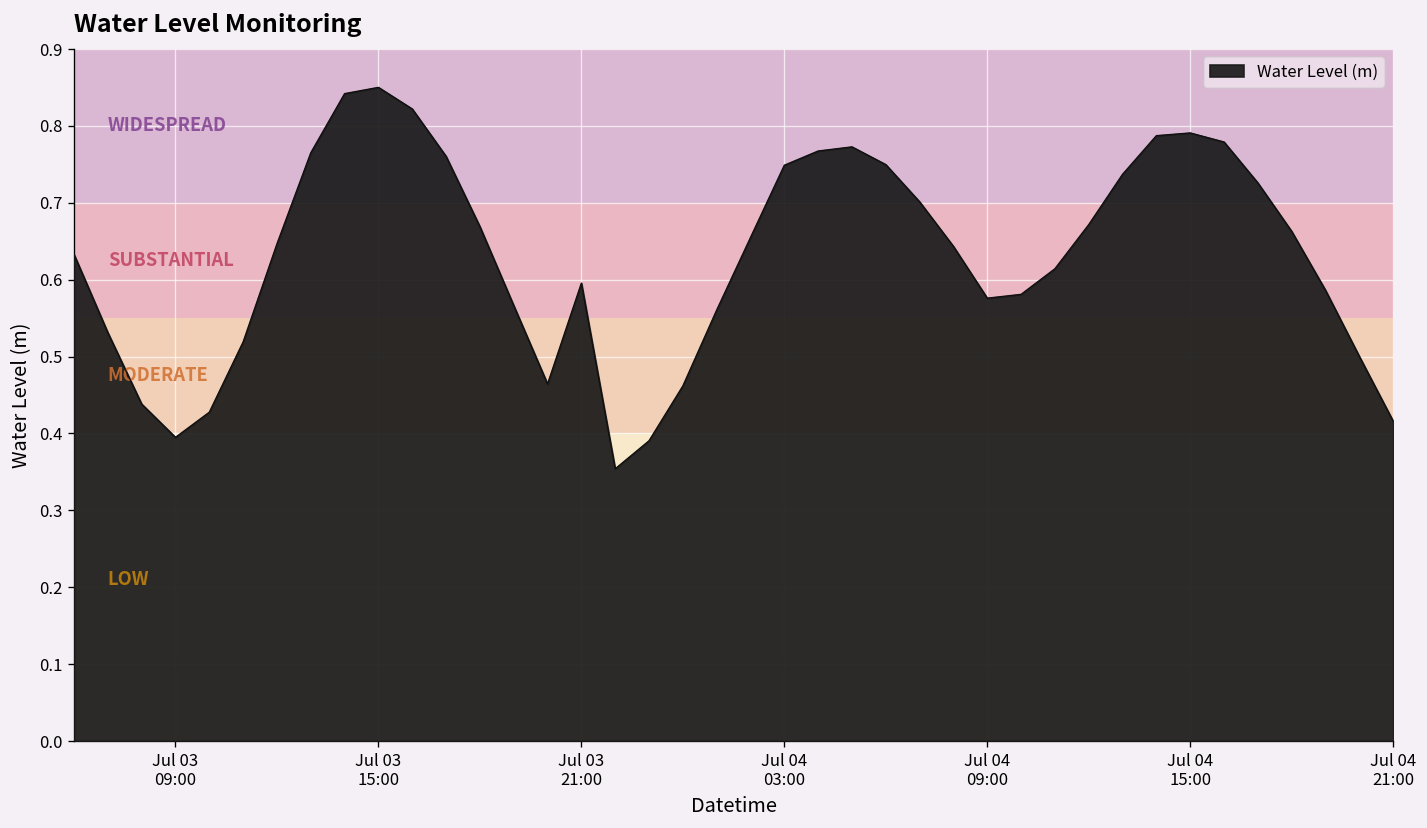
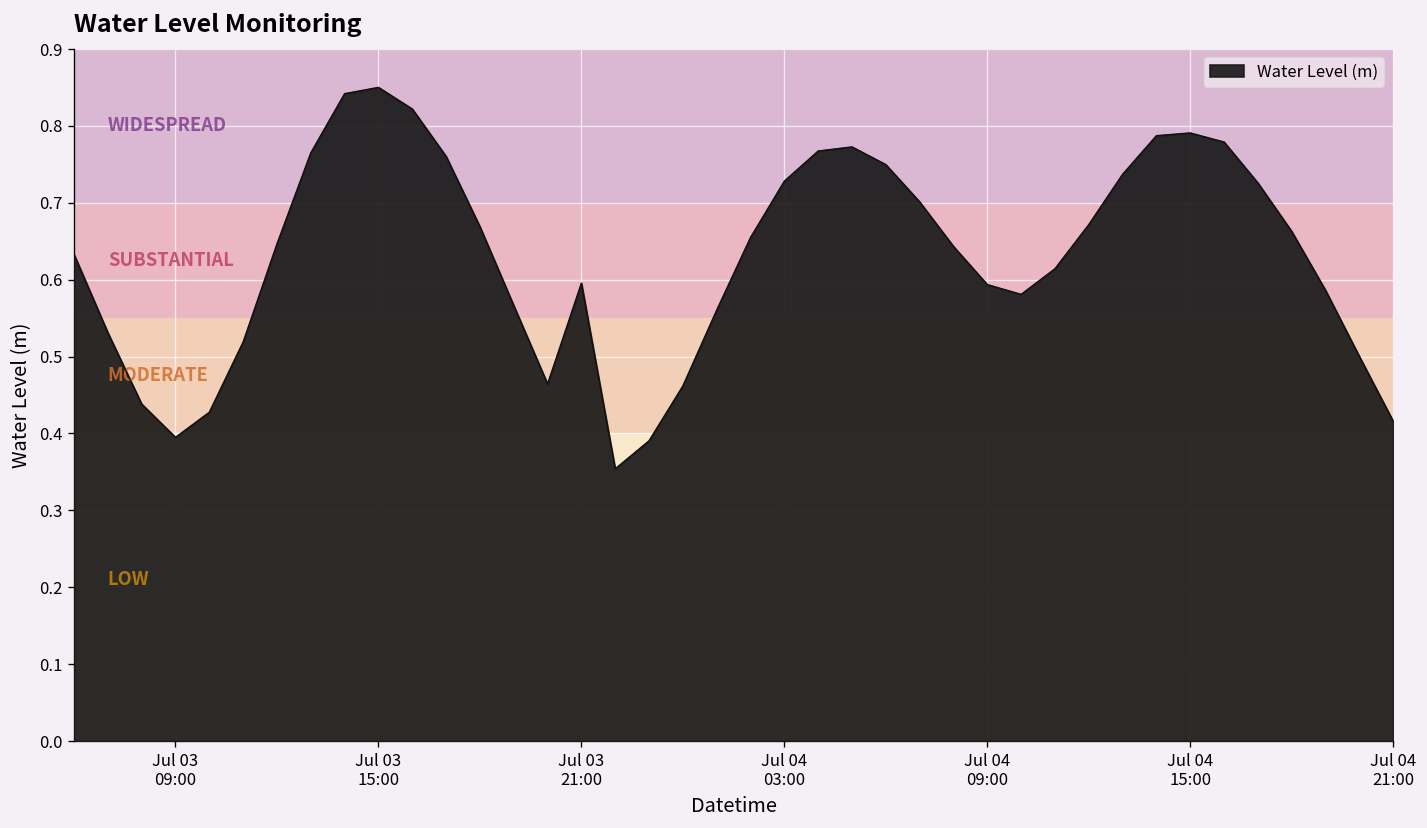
Jul 04 03:00: 0.75 -> 0.73
Jul 04 09:00: 0.58 -> 0.59
